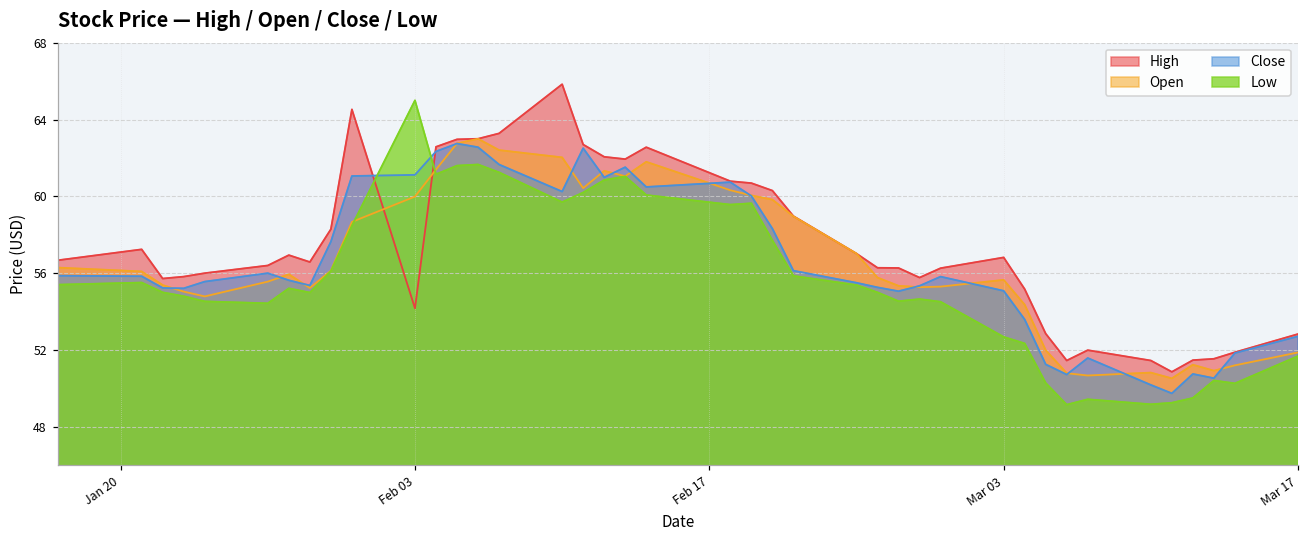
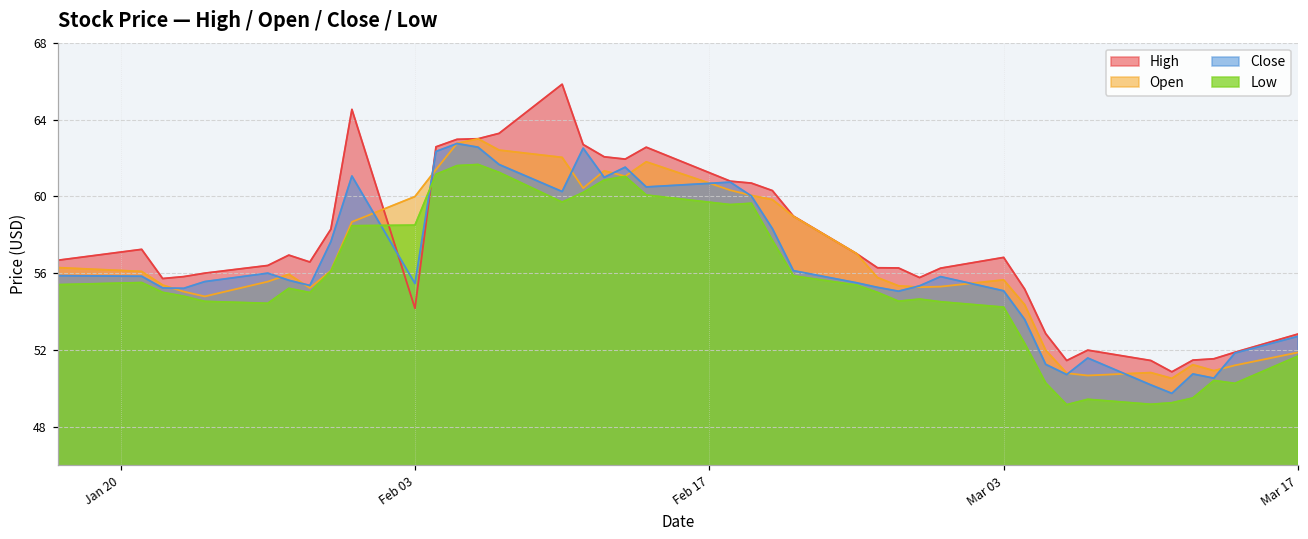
Close, Feb 03: 61.1 -> 55.5
Low, Feb 03: 65.0 -> 58.5
Low, Mar 03: 52.7 -> 54.2
